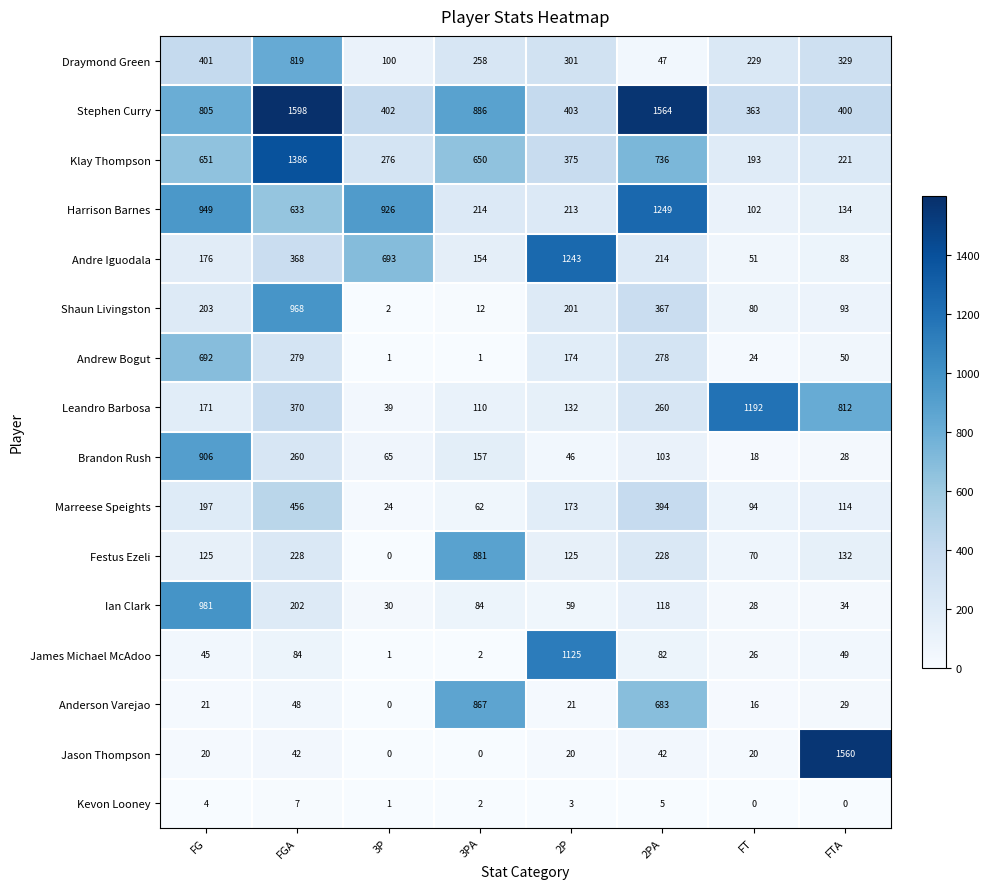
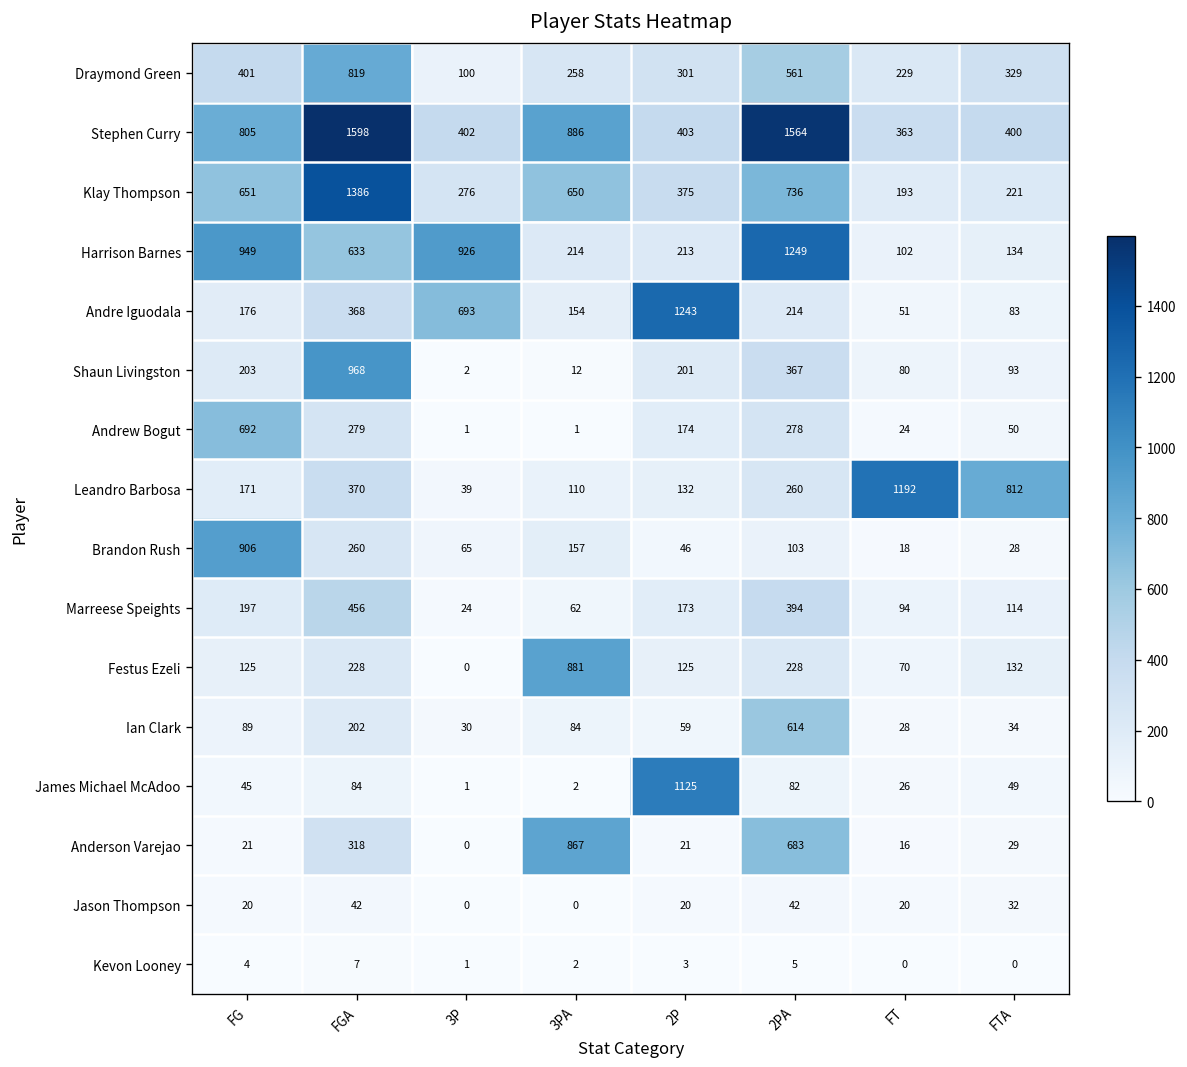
Draymond Green, 2PA: 47 -> 561
Ian Clark, FG: 981 -> 89
Ian Clark, 2PA: 118 -> 614
Anderson Varejao, FGA: 48 -> 318
Jason Thompson, FTA: 1560 -> 32
